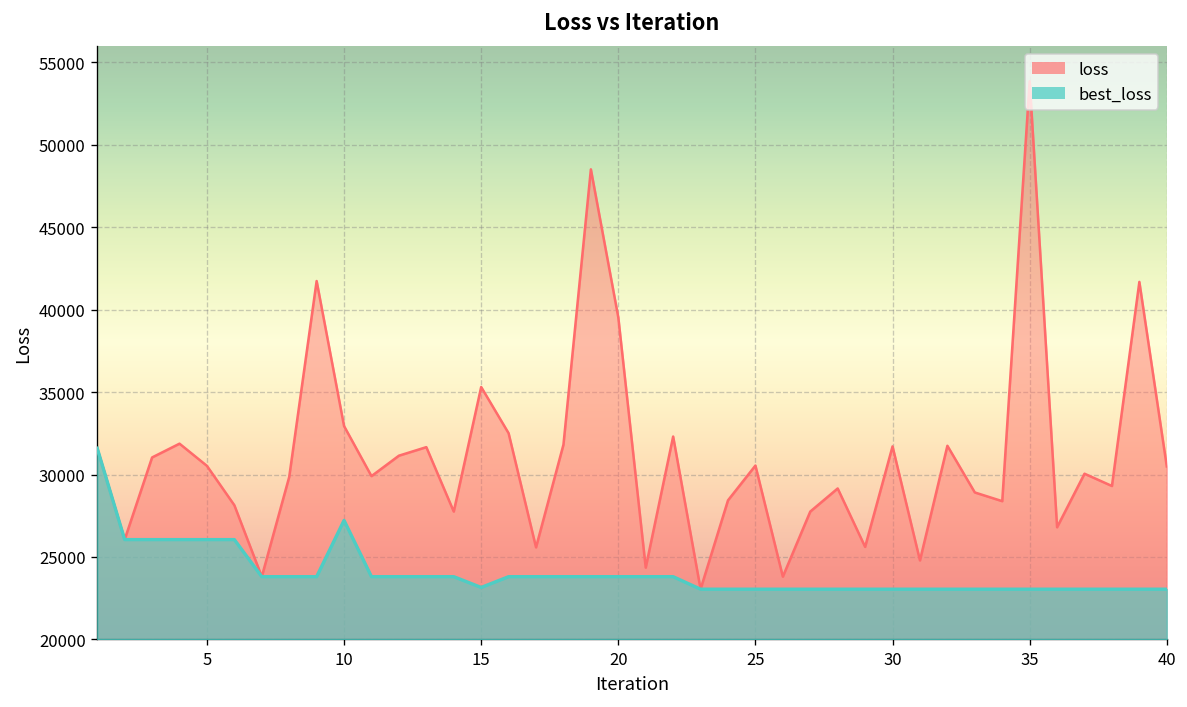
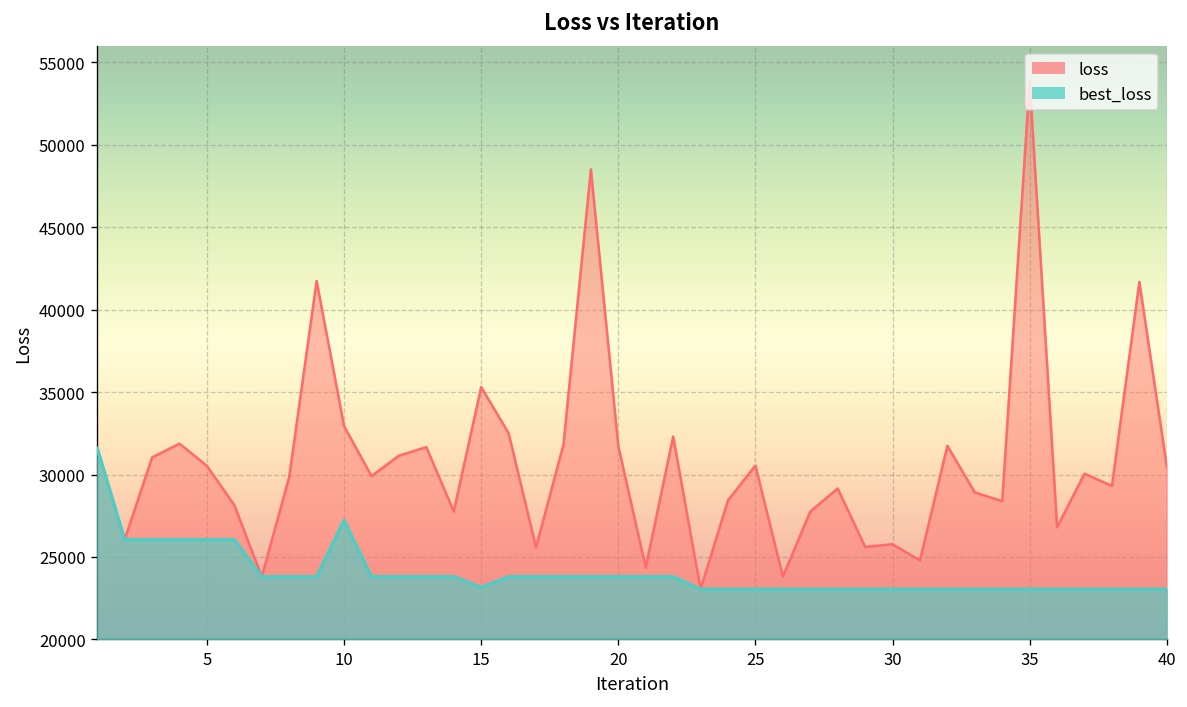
loss, 20: 39500 -> 31700
loss, 30: 31700 -> 25800
